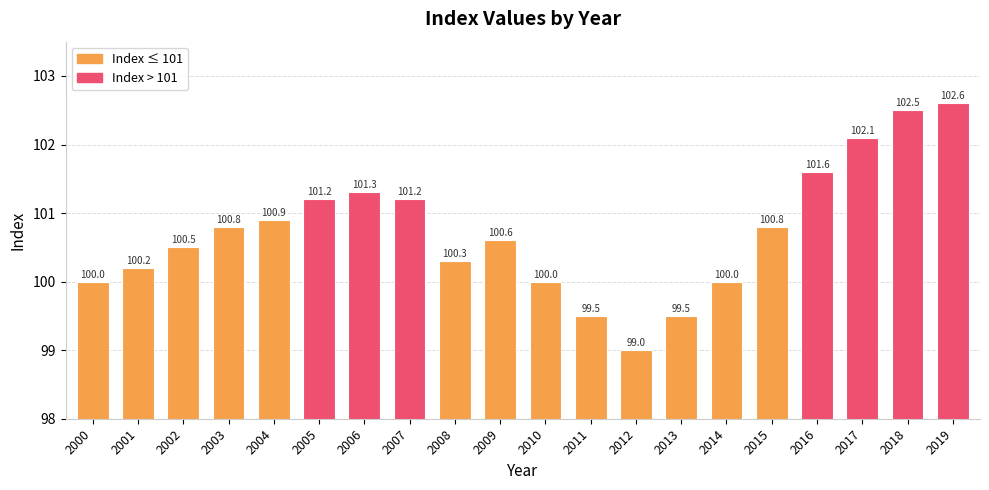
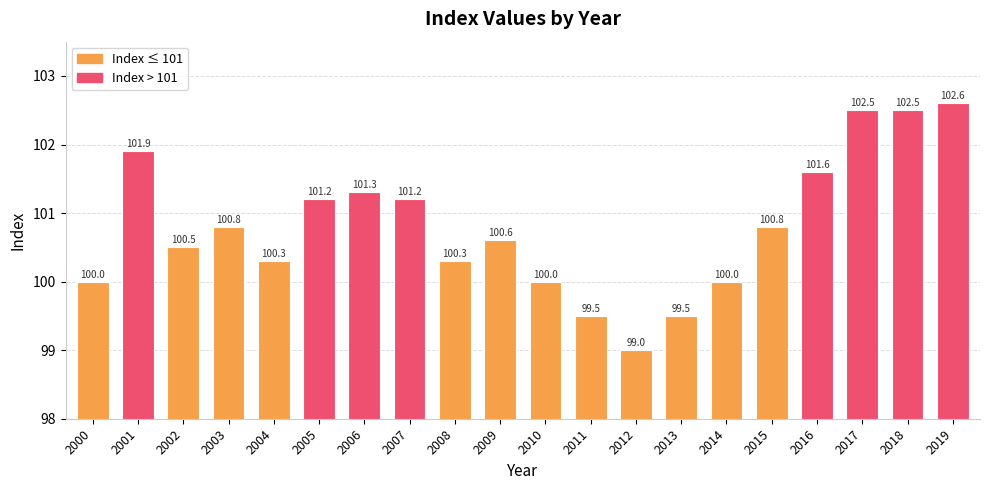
2001: 100.2 -> 101.9
2004: 100.9 -> 100.3
2017: 102.1 -> 102.5
